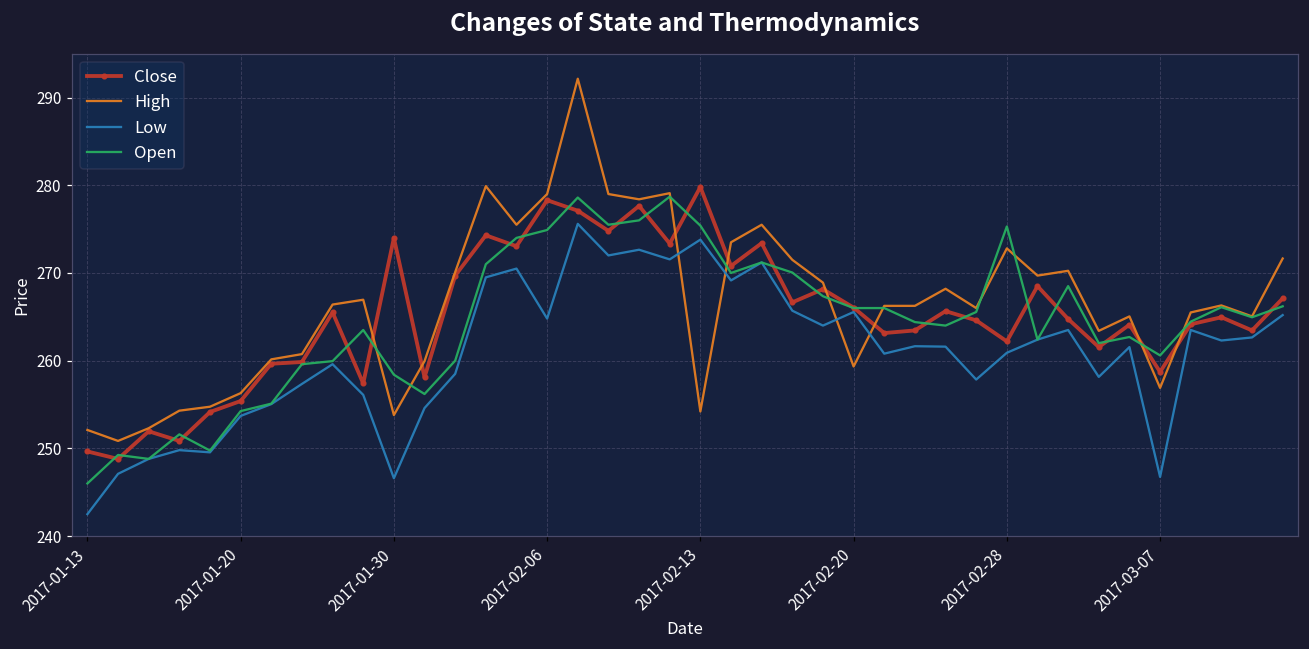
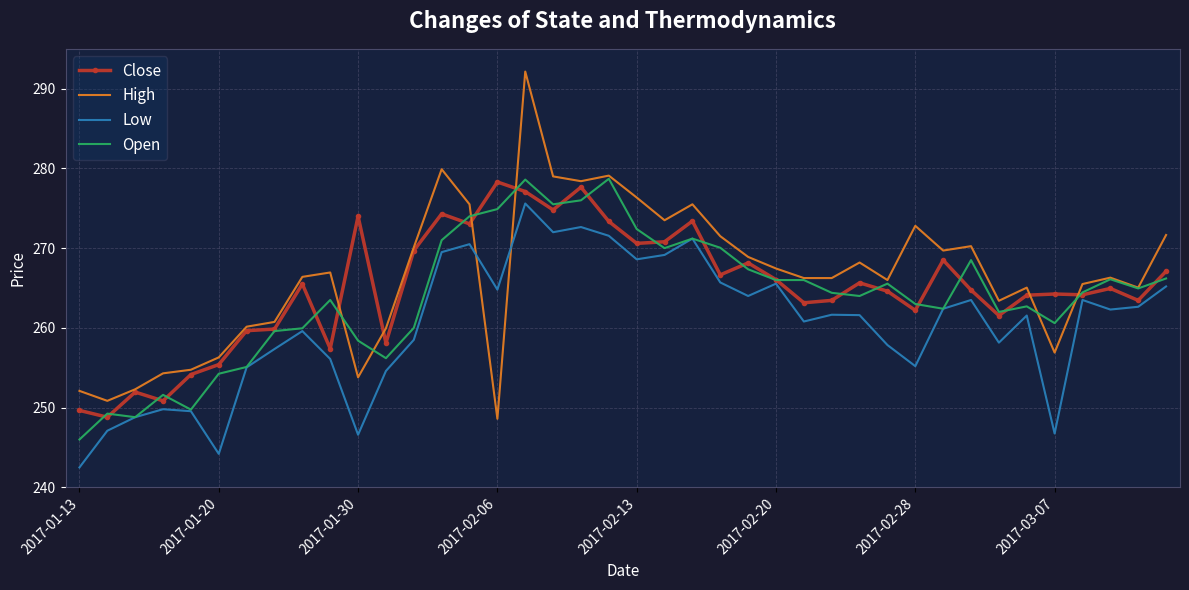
Low, 2017-01-20: 254 -> 244
High, 2017-02-06: 279 -> 249
Close, 2017-02-13: 280 -> 271
High, 2017-02-13: 254 -> 276
Low, 2017-02-13: 274 -> 269
Open, 2017-02-13: 275 -> 272
High, 2017-02-20: 259 -> 267
Low, 2017-02-28: 261 -> 255
Open, 2017-02-28: 275 -> 263
Close, 2017-03-07: 259 -> 264
